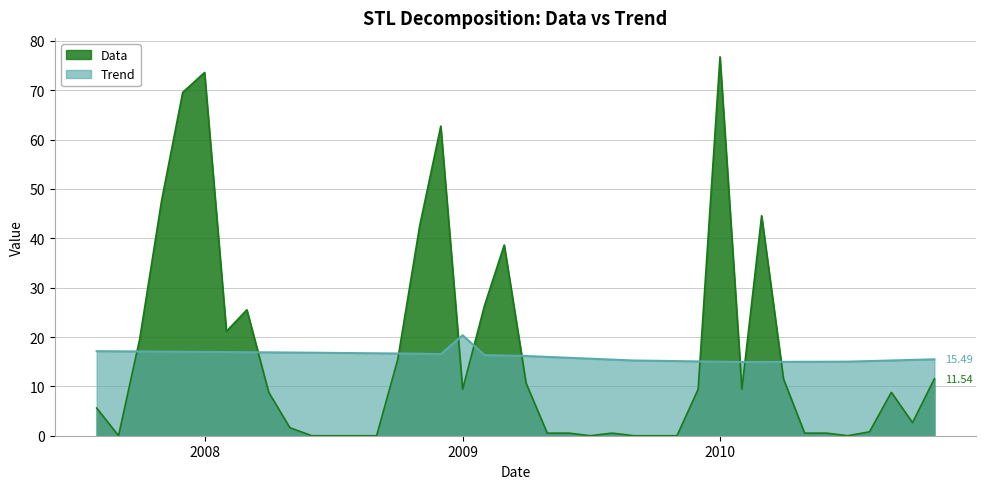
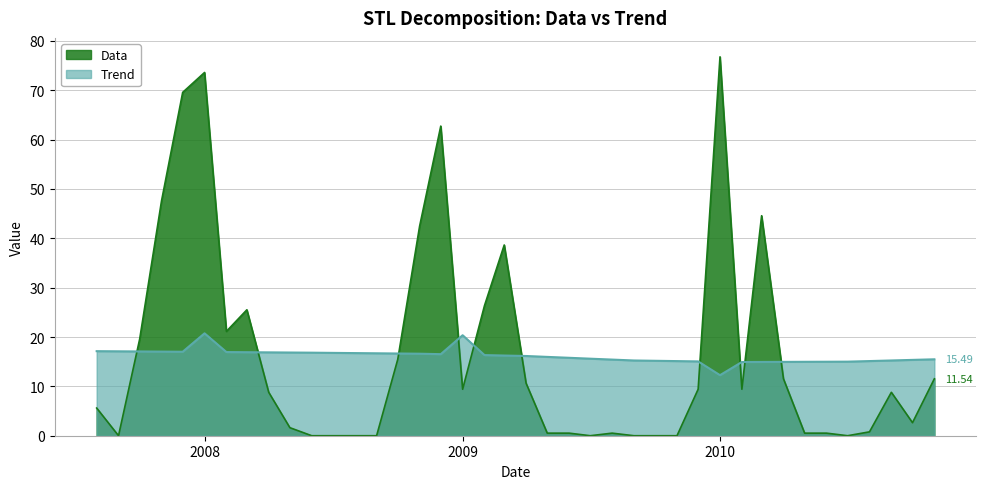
Trend, 2008: 17 -> 21
Trend, 2010: 15 -> 12
